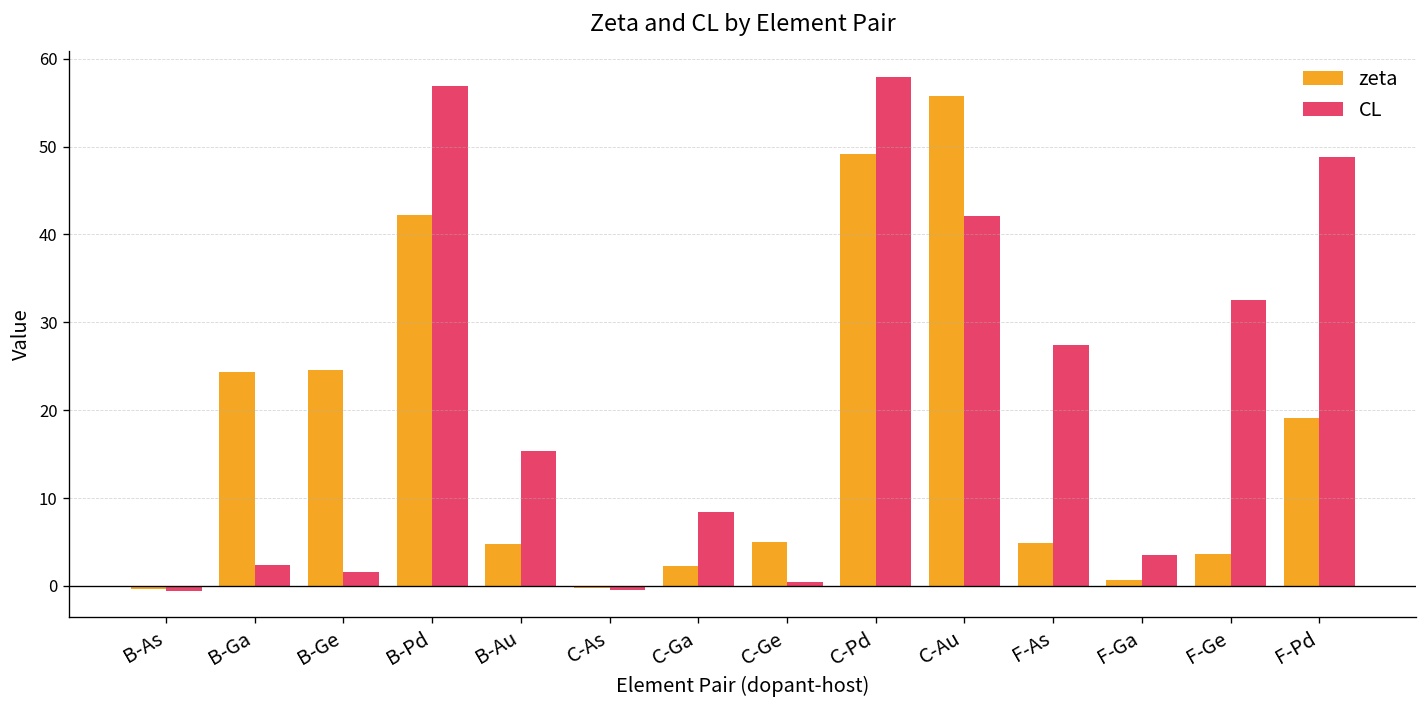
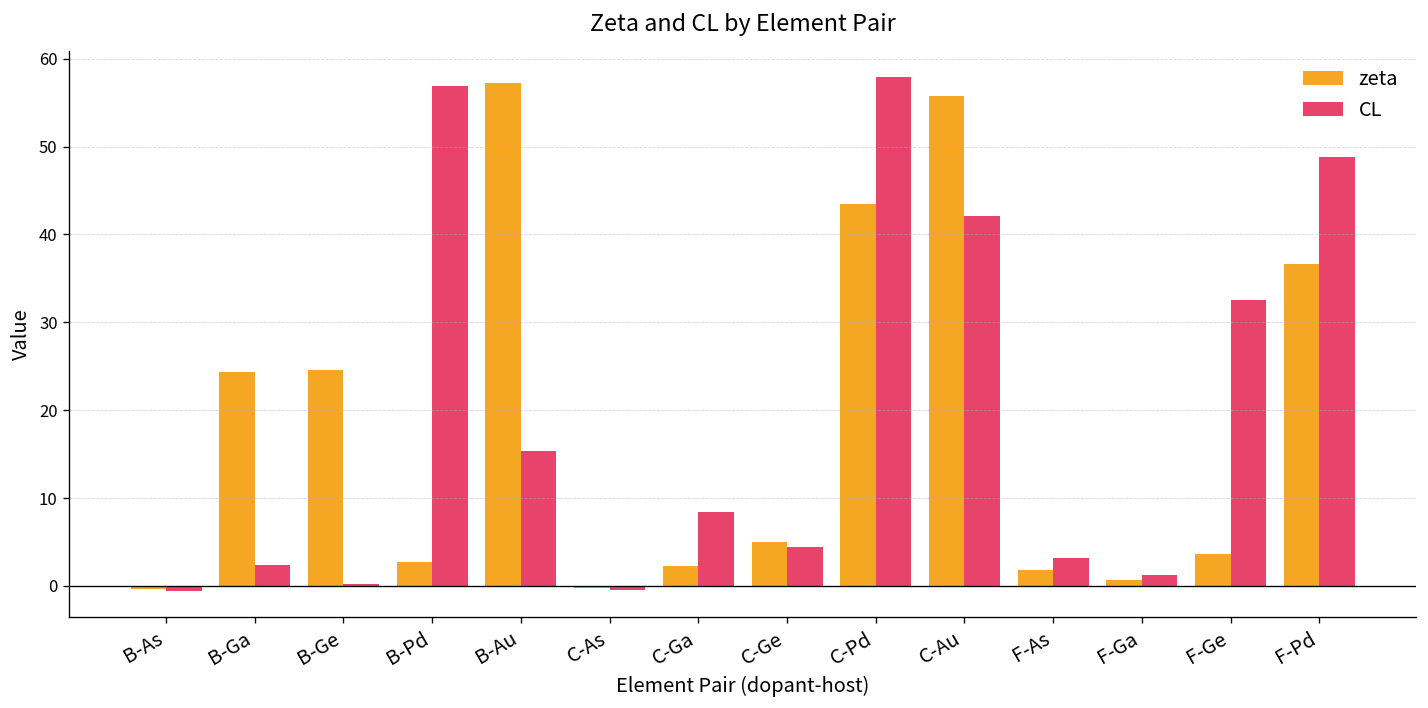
CL, B-Ge: 2 -> 0
zeta, B-Pd: 42 -> 3
zeta, B-Au: 5 -> 57
CL, C-Ge: 0 -> 4
zeta, C-Pd: 49 -> 43
zeta, F-As: 5 -> 2
CL, F-As: 27 -> 3
CL, F-Ga: 4 -> 1
zeta, F-Pd: 19 -> 37
